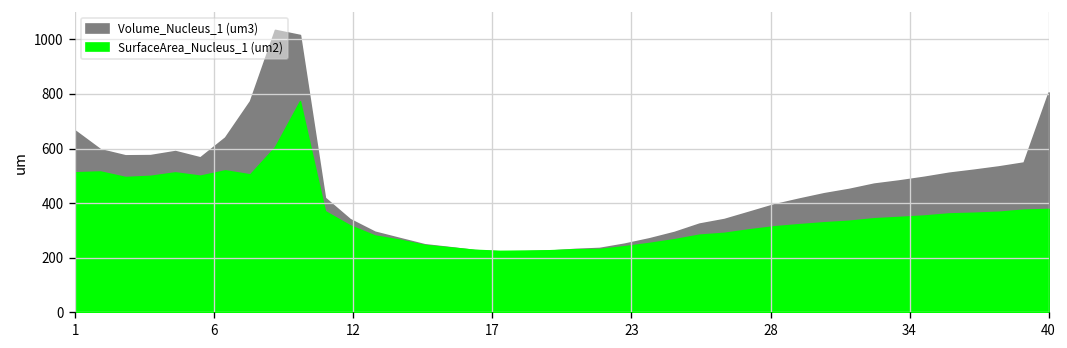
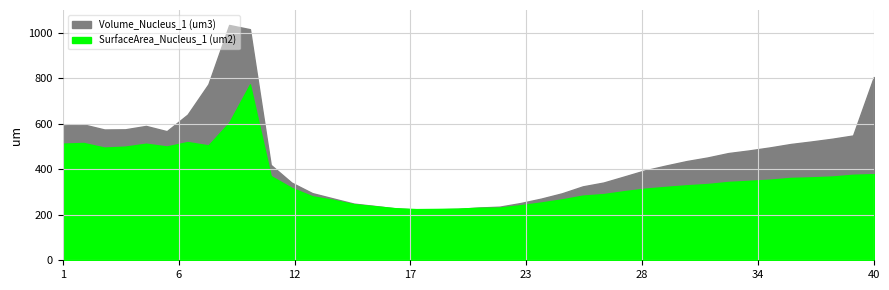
Volume_Nucleus_1 (um3), 1: 660 -> 590
